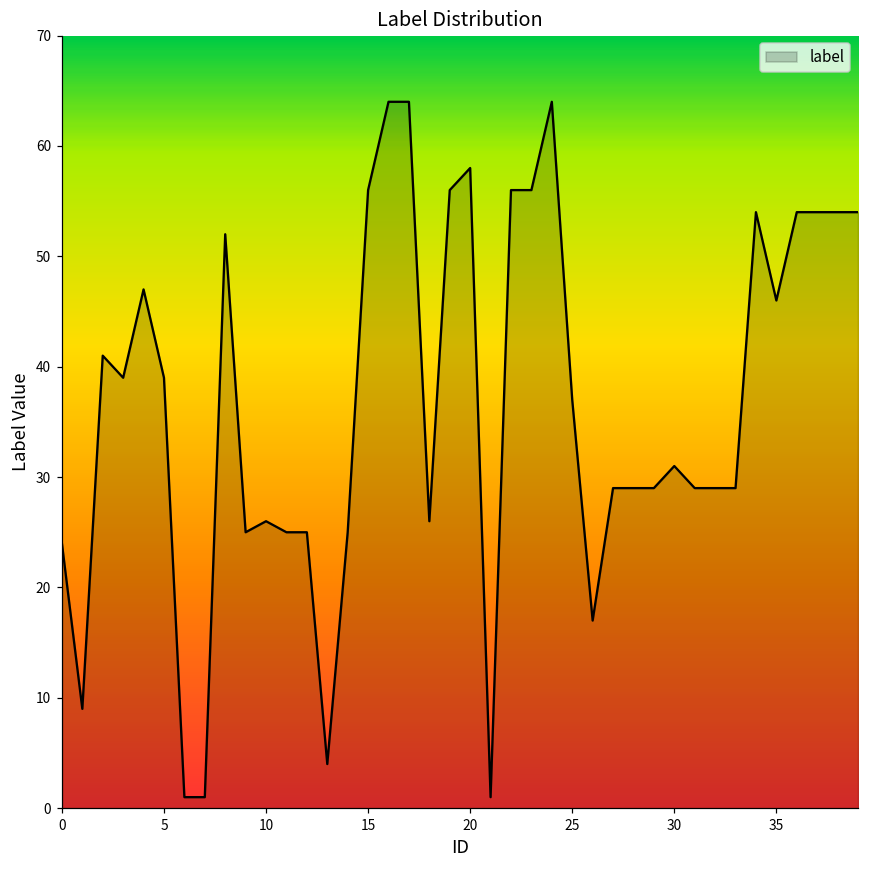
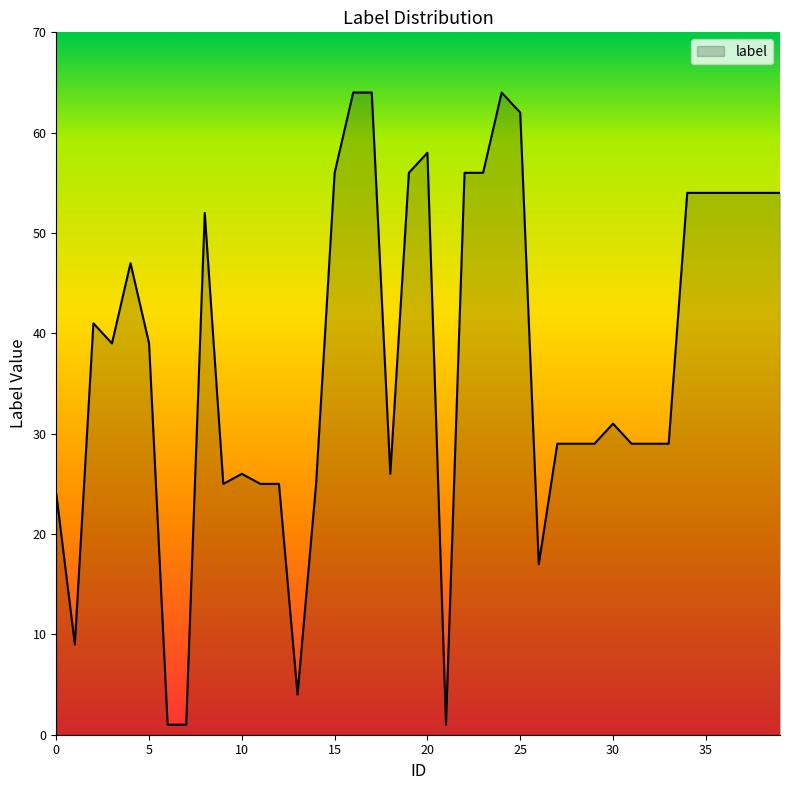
25: 37 -> 62
35: 46 -> 54
